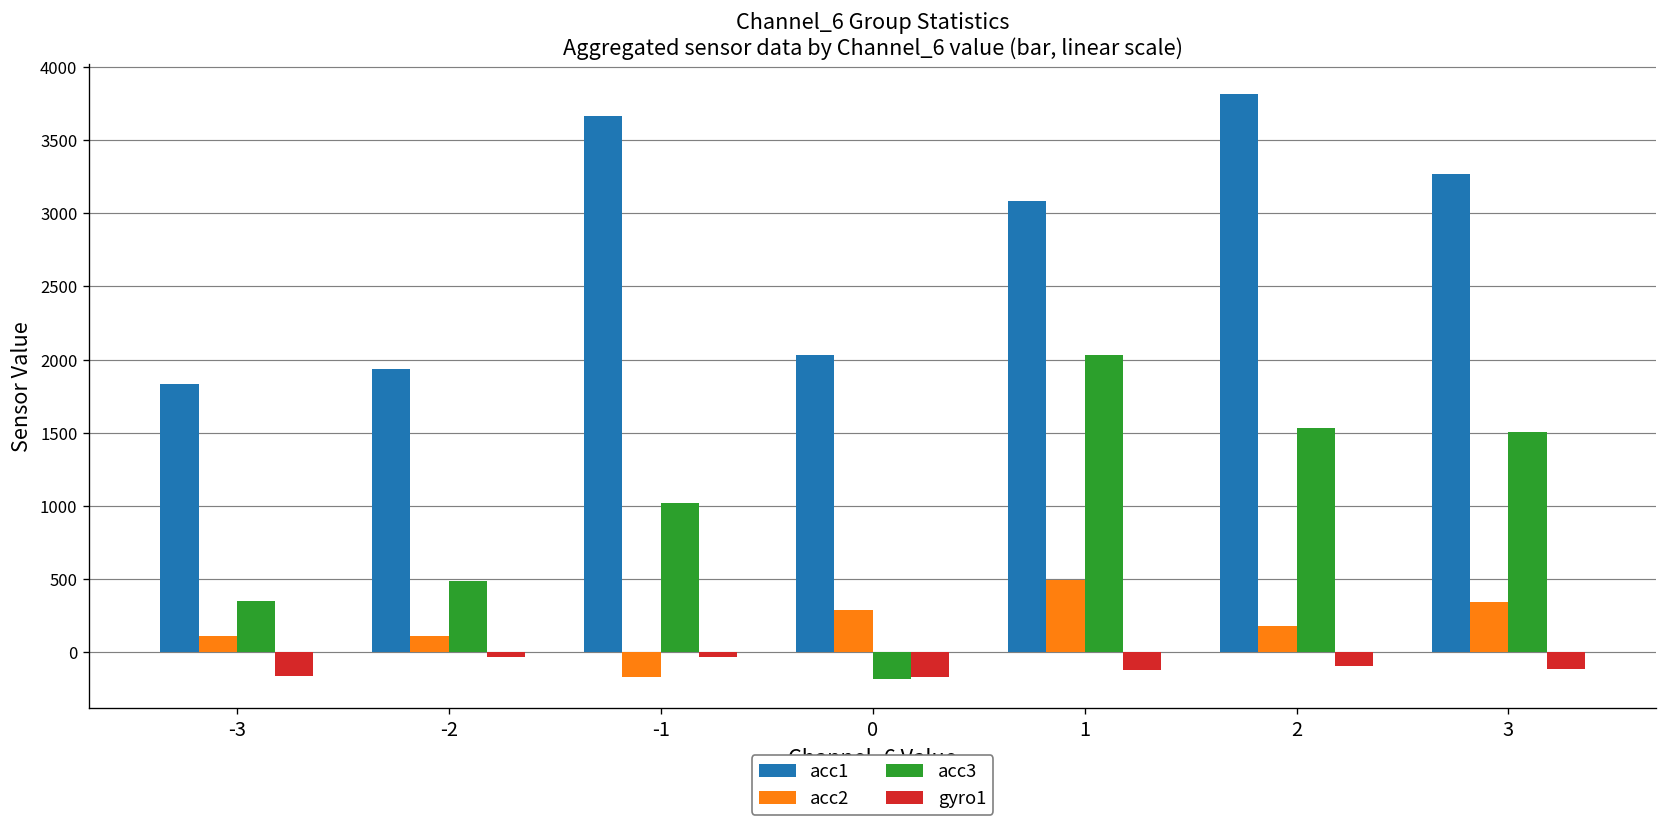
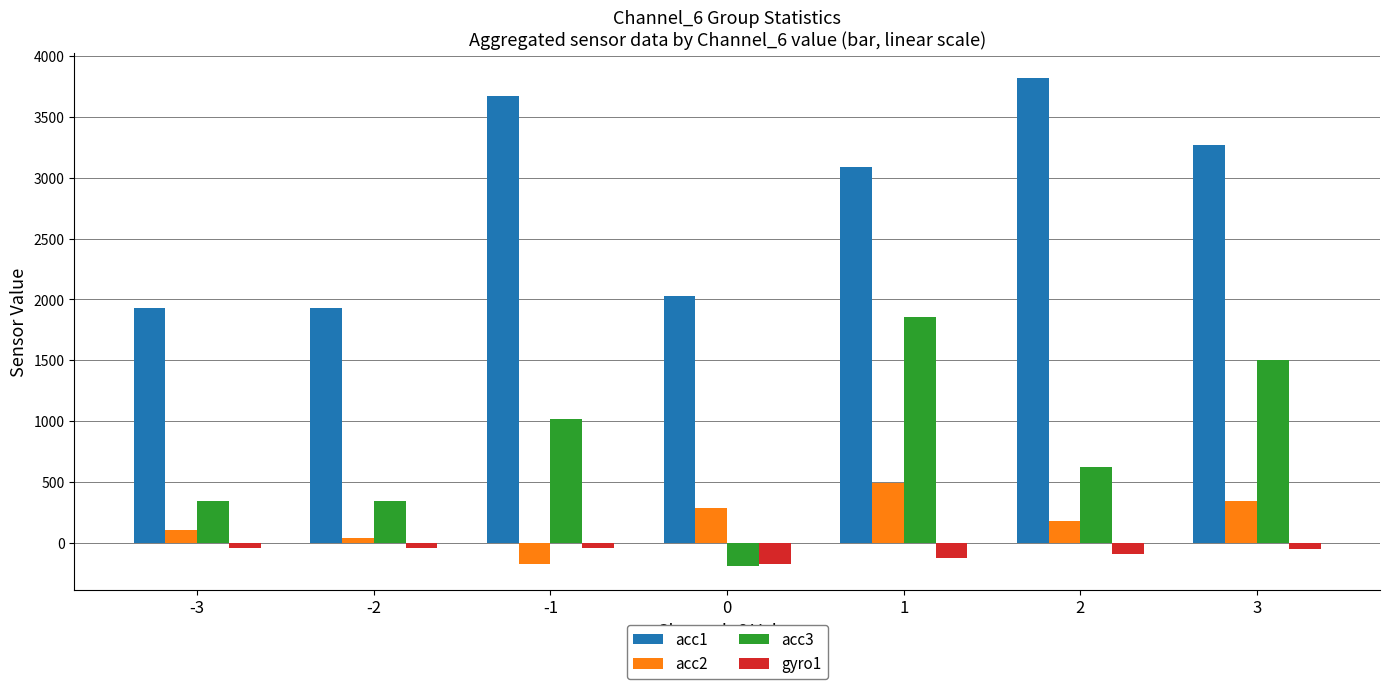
acc1, -3: 1830 -> 1930
gyro1, -3: -170 -> -40
acc2, -2: 110 -> 40
acc3, -2: 490 -> 350
acc3, 1: 2030 -> 1860
acc3, 2: 1540 -> 620
gyro1, 3: -120 -> -50
